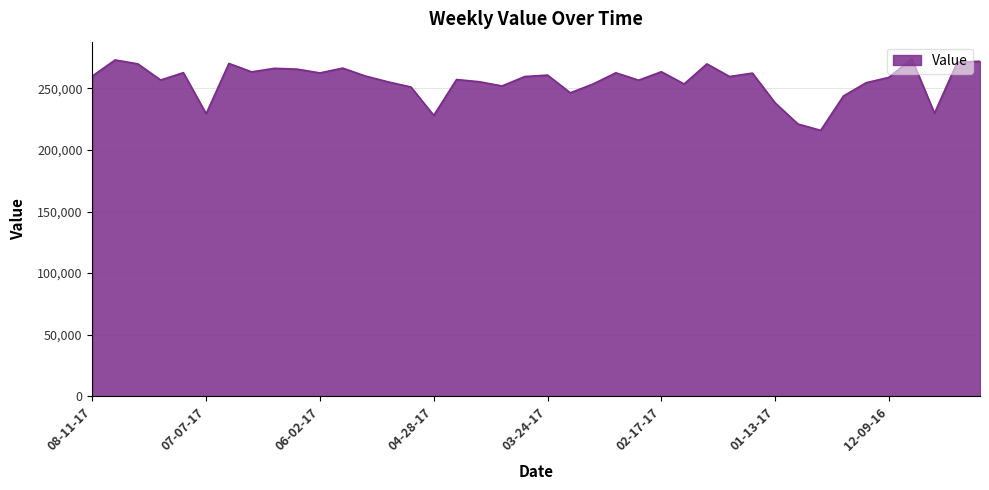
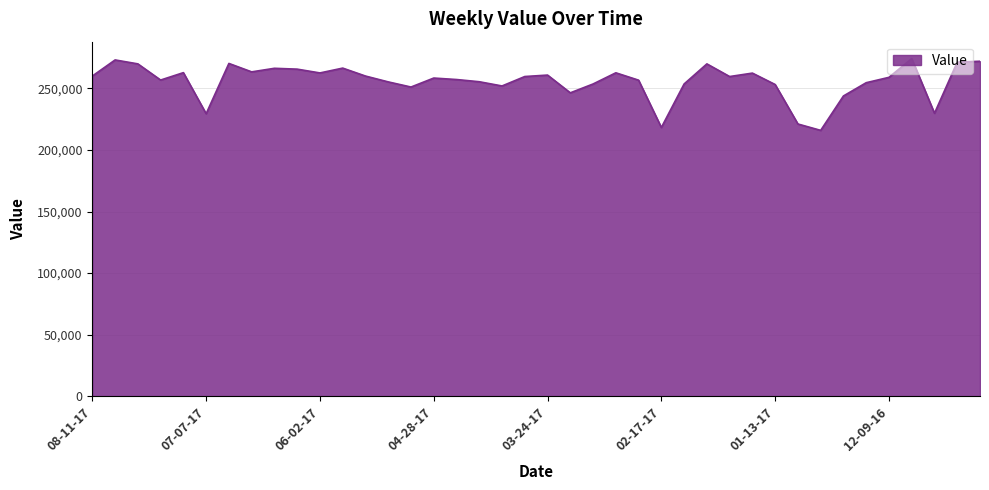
04-28-17: 228,000 -> 258,000
02-17-17: 264,000 -> 218,000
01-13-17: 238,000 -> 253,000
